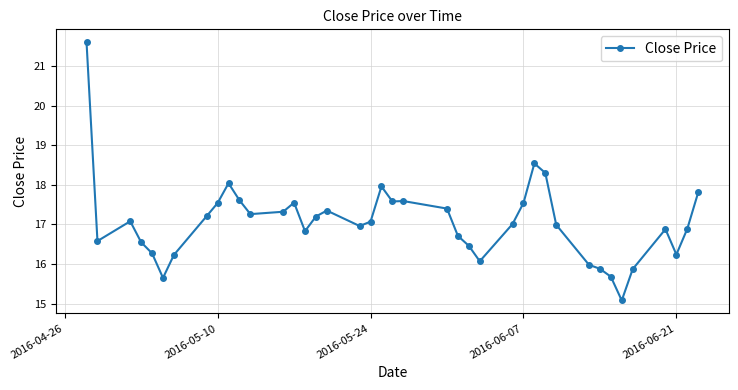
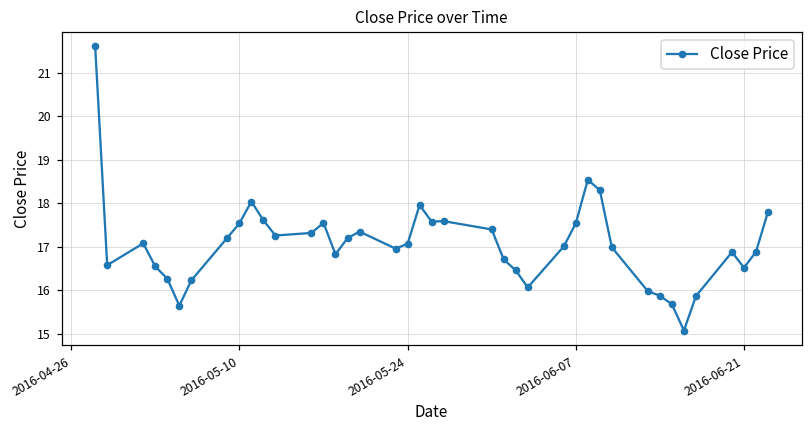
2016-06-21: 16.2 -> 16.5
